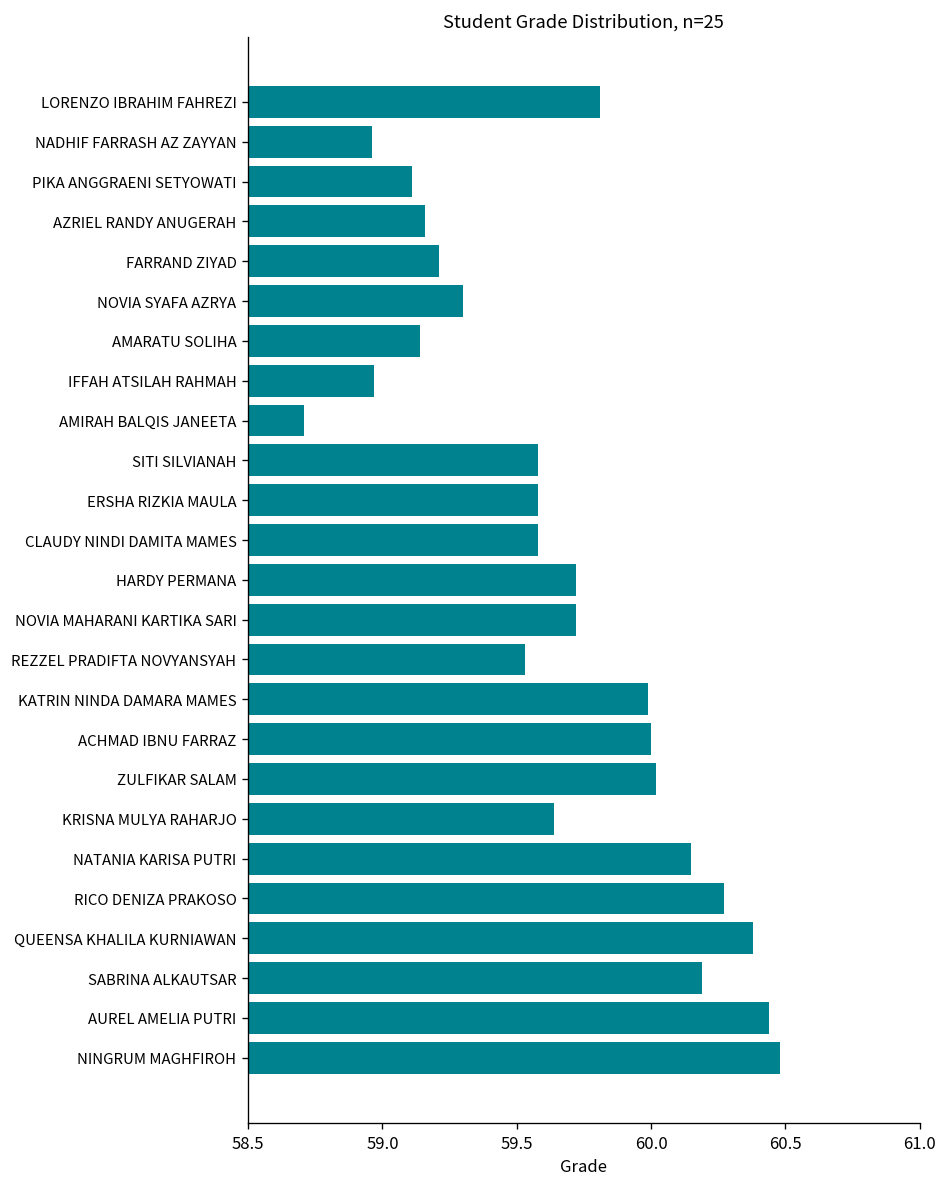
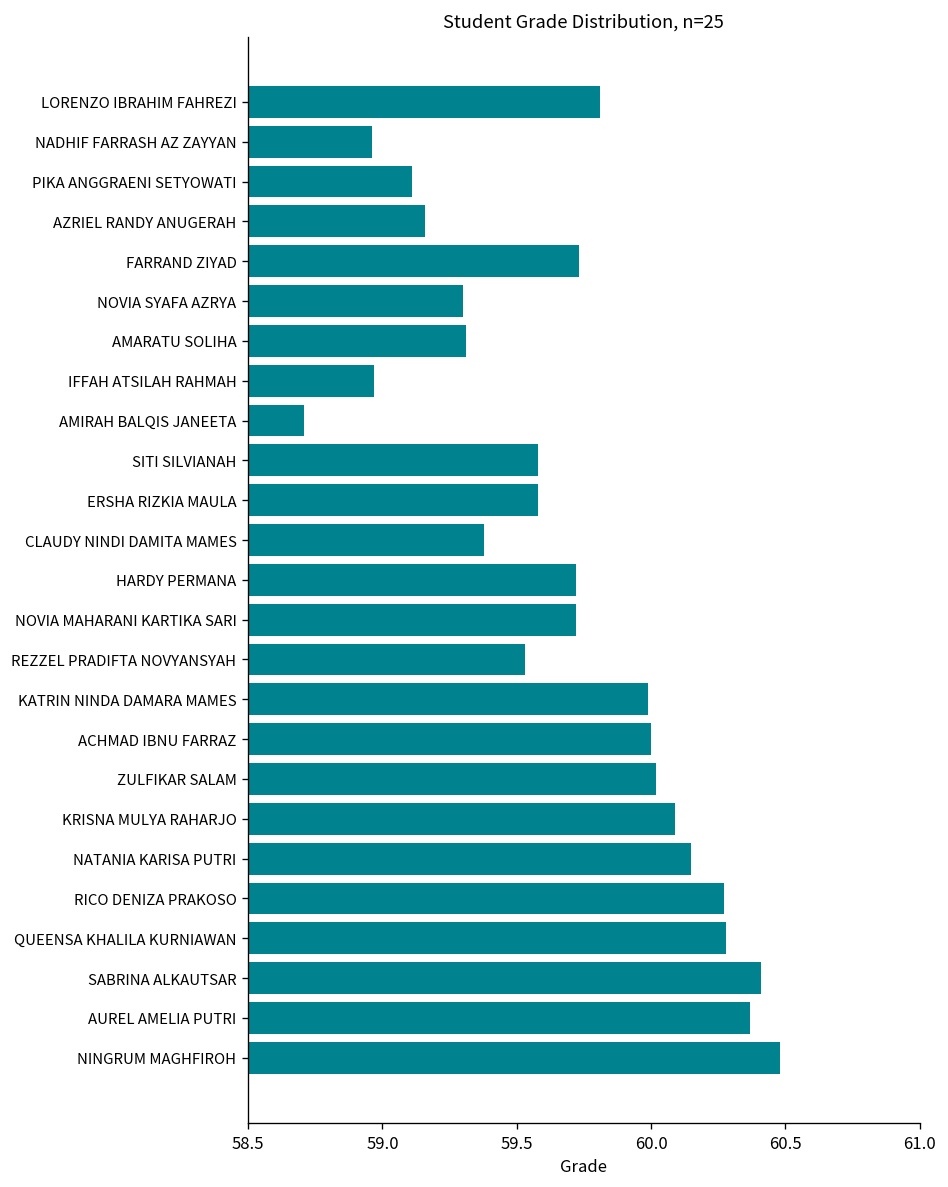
FARRAND ZIYAD: 59.21 -> 59.73
AMARATU SOLIHA: 59.14 -> 59.31
CLAUDY NINDI DAMITA MAMES: 59.58 -> 59.38
KRISNA MULYA RAHARJO: 59.64 -> 60.09
QUEENSA KHALILA KURNIAWAN: 60.38 -> 60.28
SABRINA ALKAUTSAR: 60.19 -> 60.41
AUREL AMELIA PUTRI: 60.44 -> 60.37
